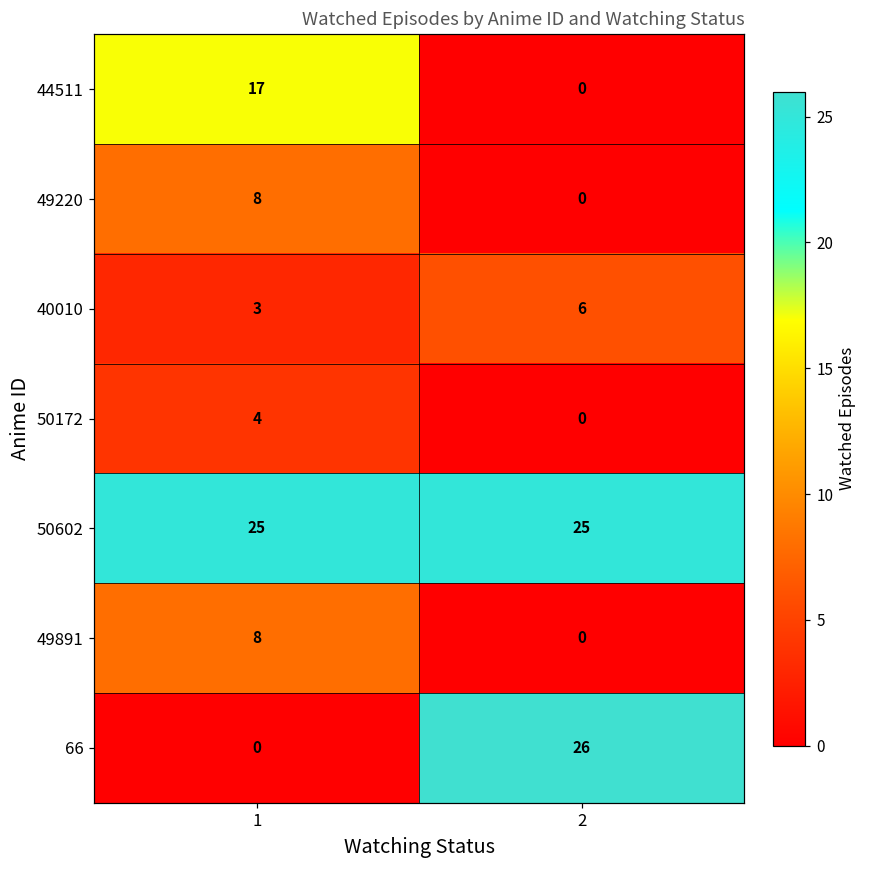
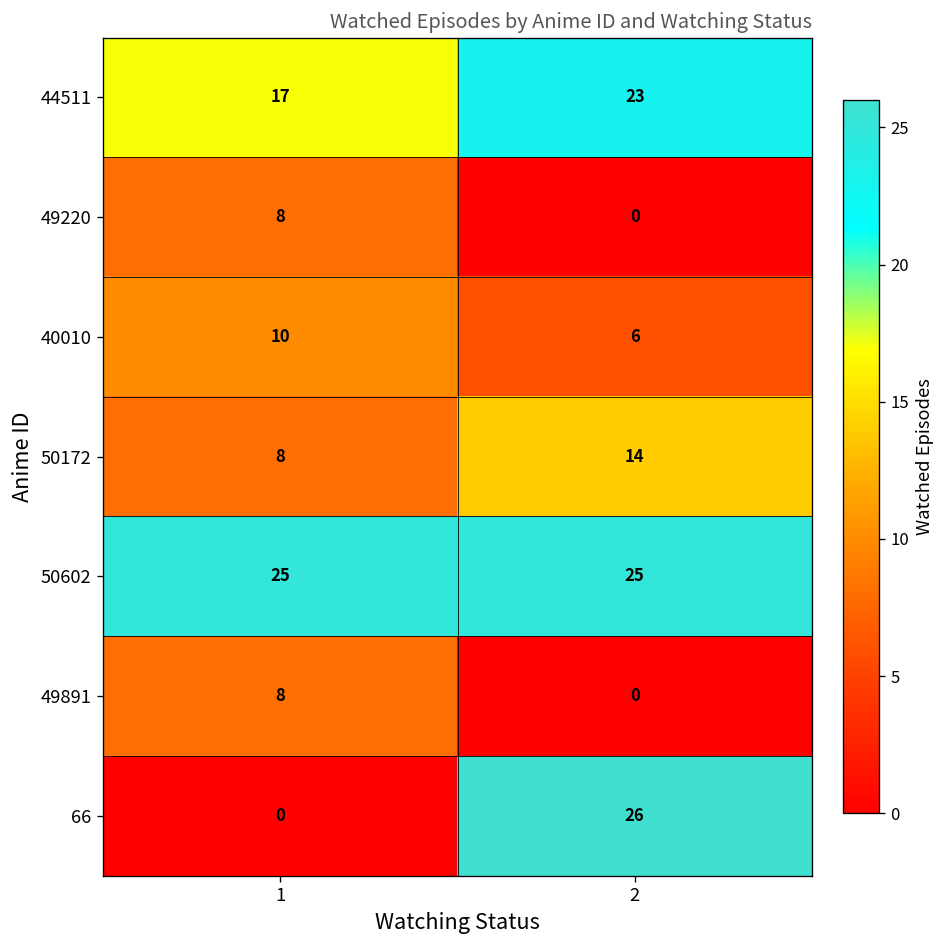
44511, 2: 0 -> 23
40010, 1: 3 -> 10
50172, 1: 4 -> 8
50172, 2: 0 -> 14
